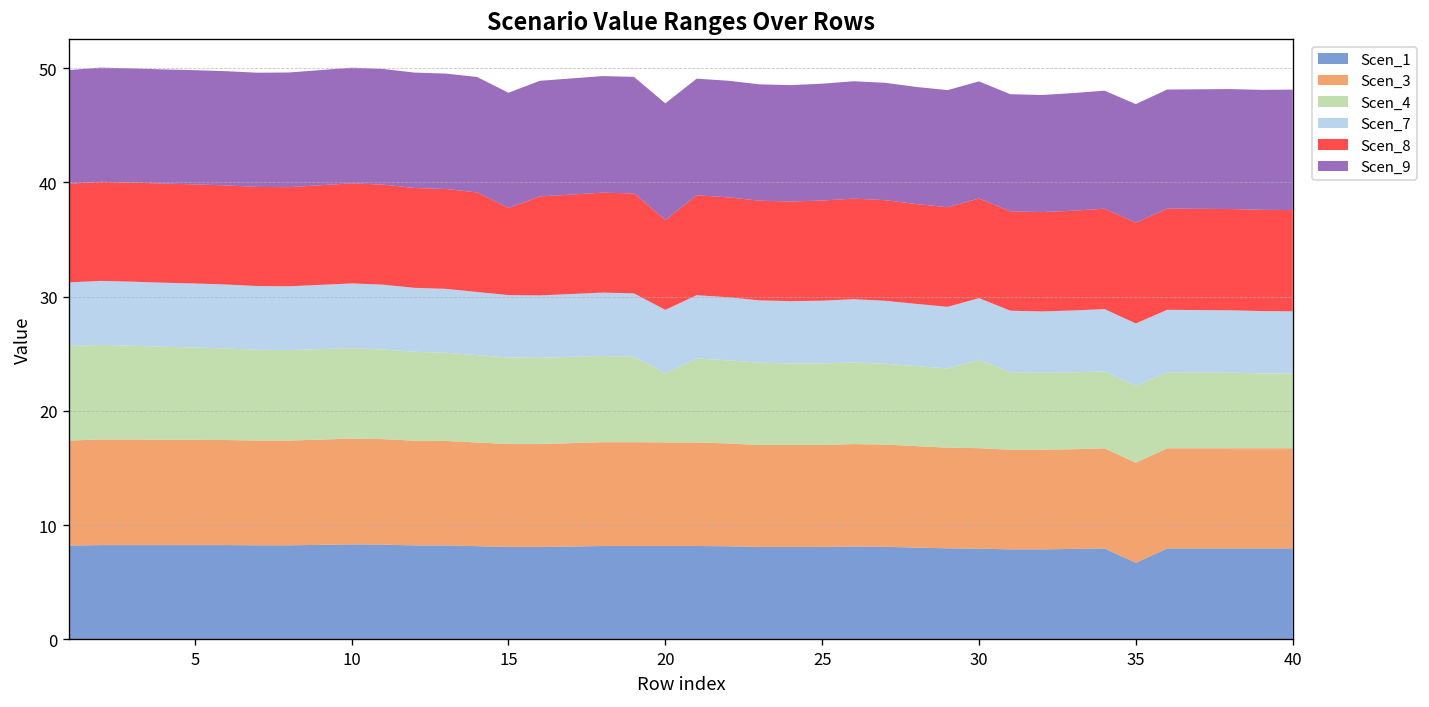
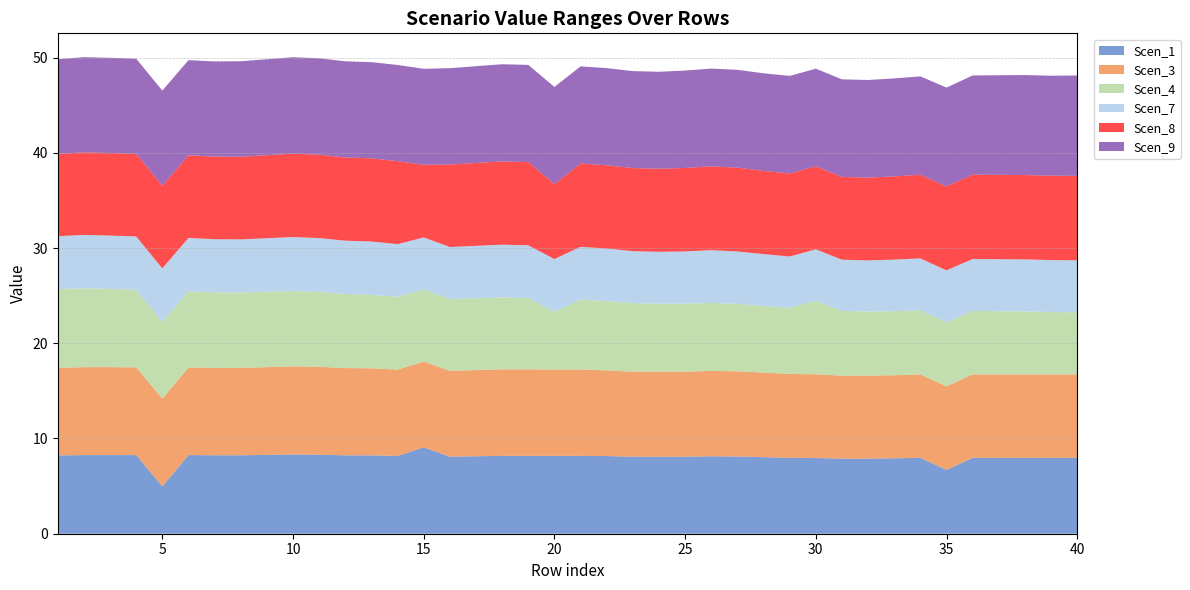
Scen_1, 5: 8 -> 5
Scen_1, 15: 8 -> 9
